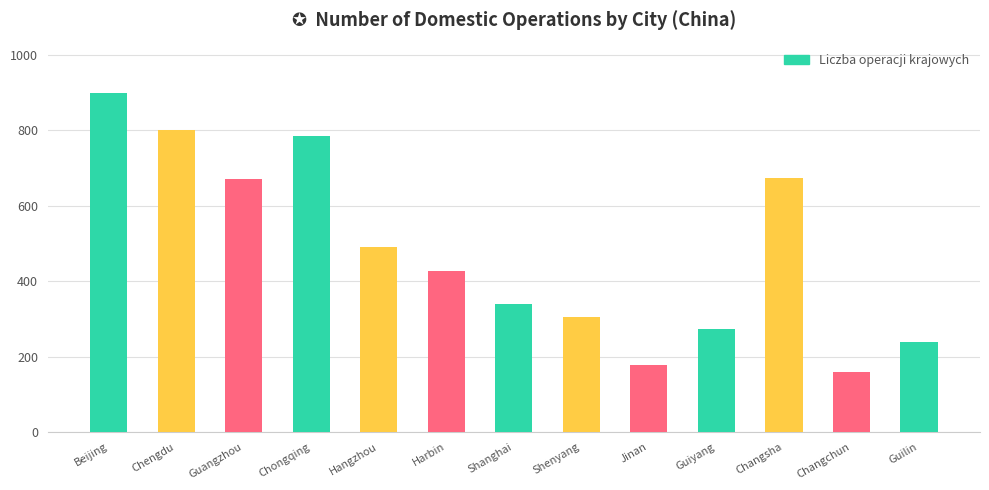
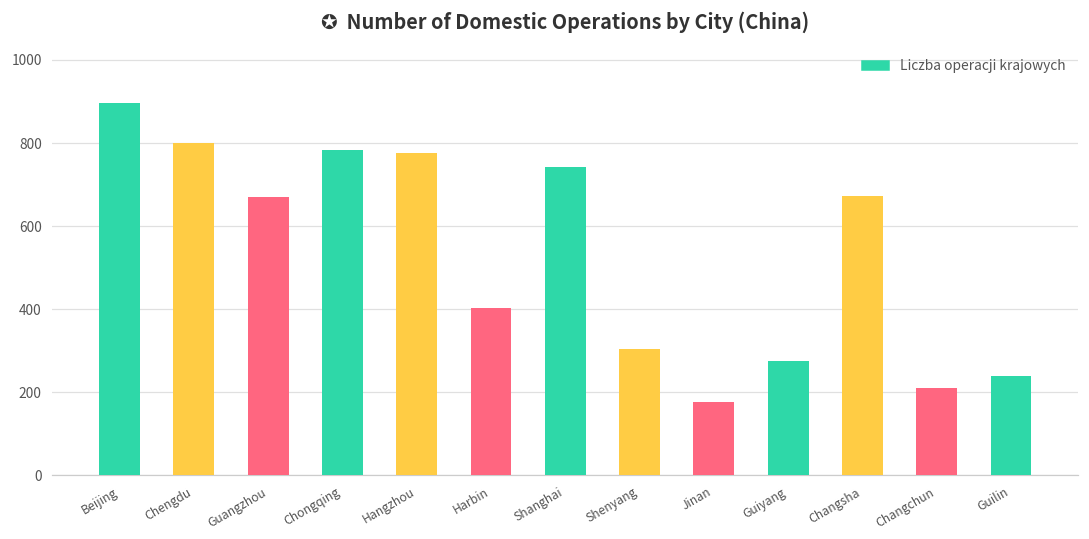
Hangzhou: 490 -> 780
Harbin: 430 -> 400
Shanghai: 340 -> 740
Changchun: 160 -> 210
